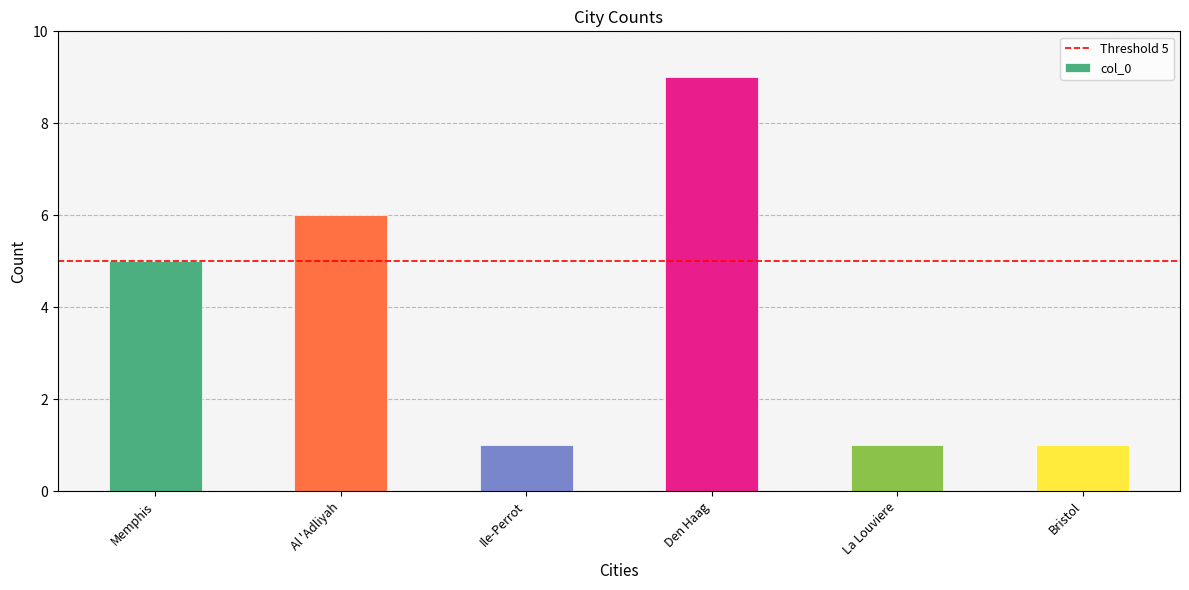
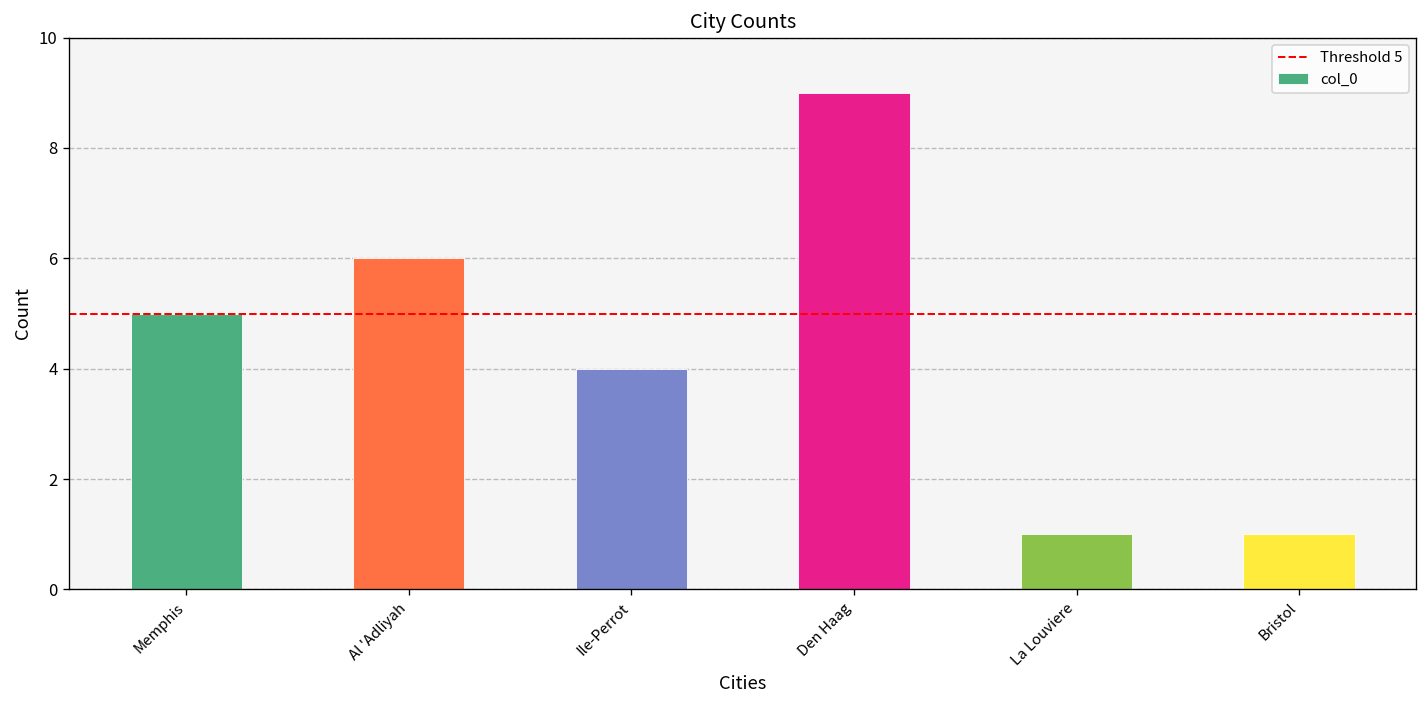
Ile-Perrot: 1 -> 4
